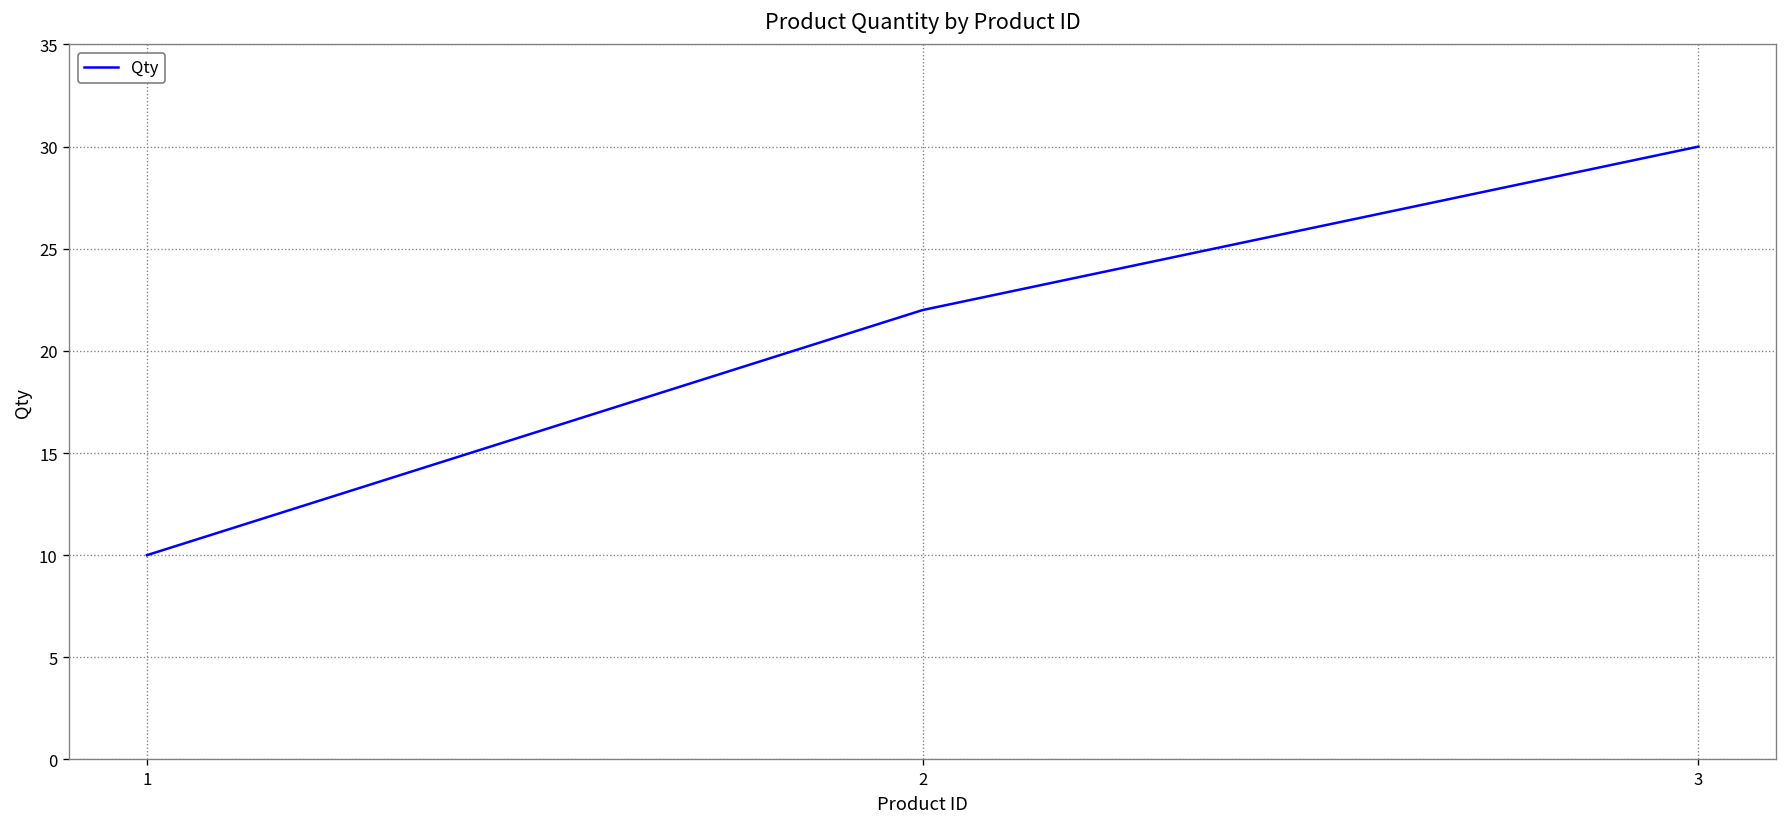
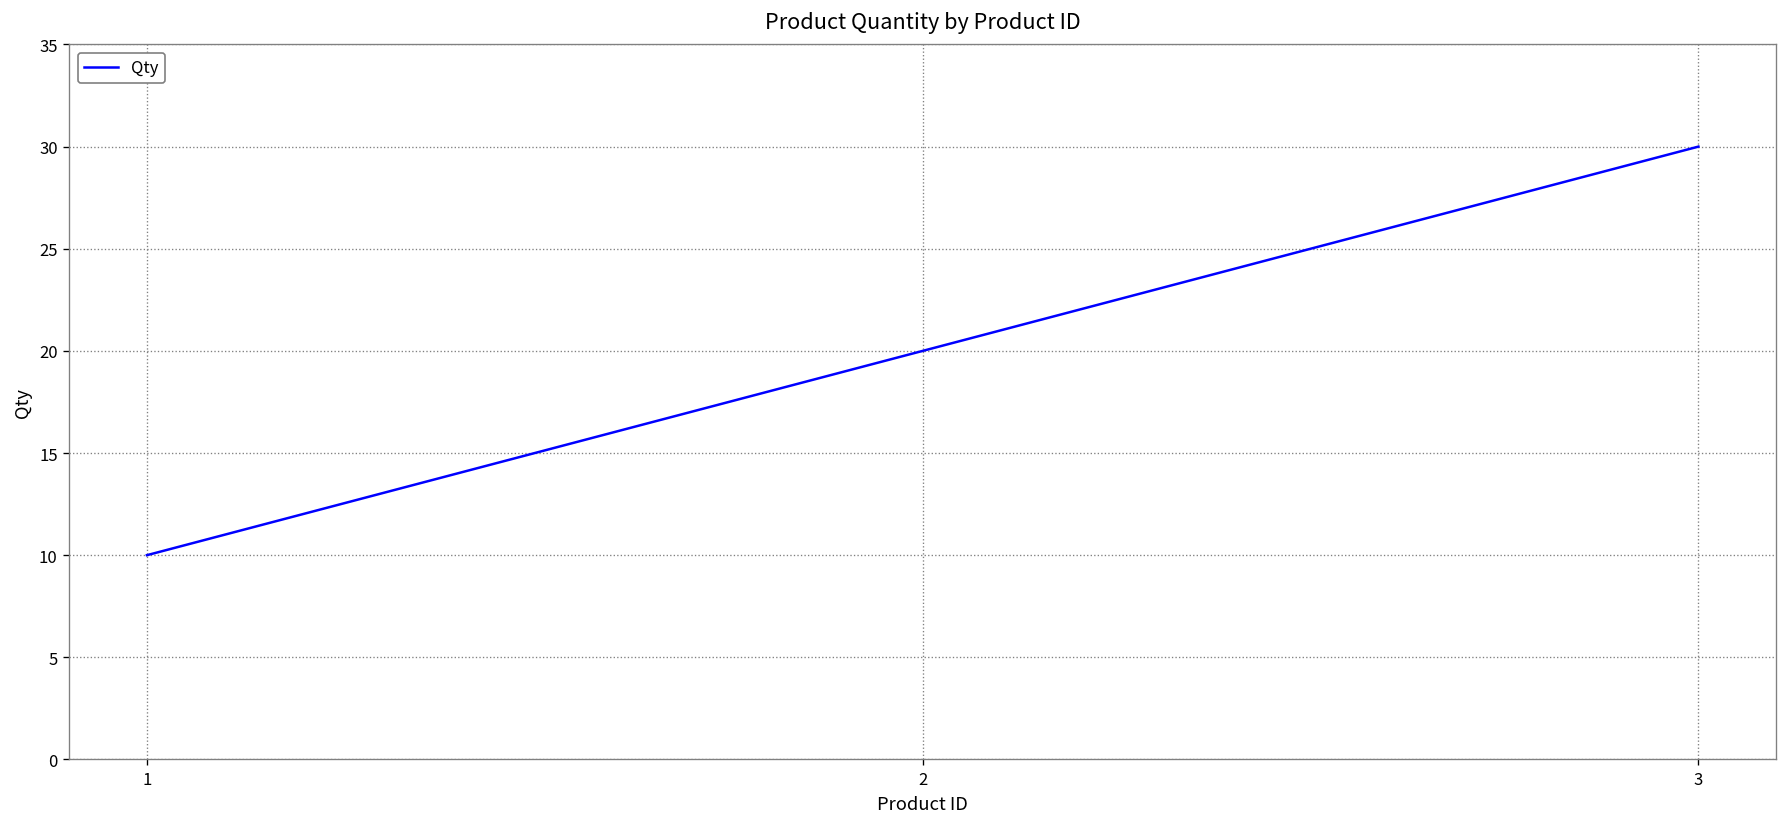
2: 22 -> 20
